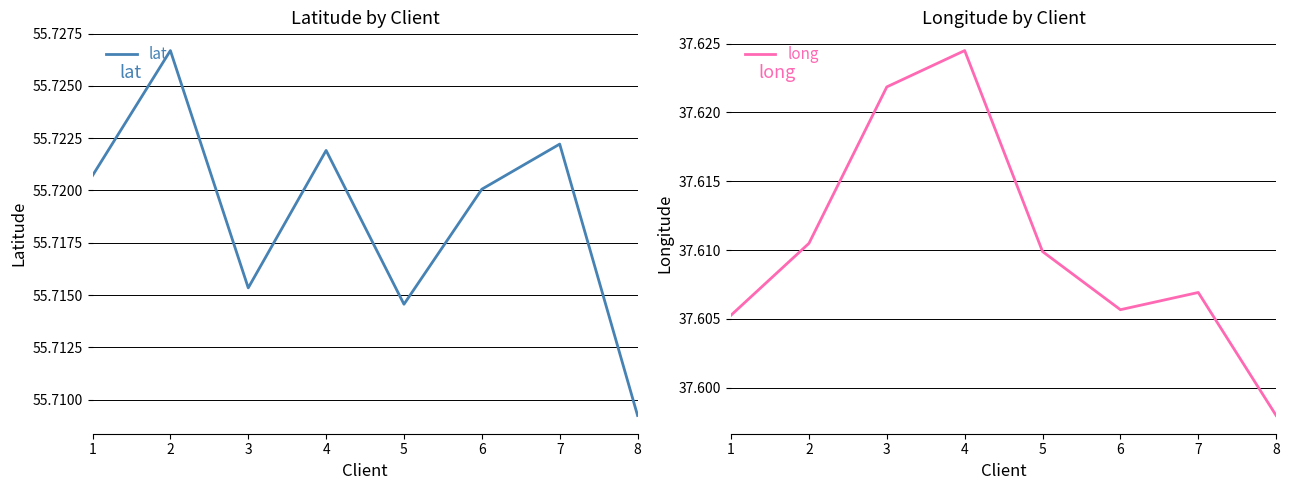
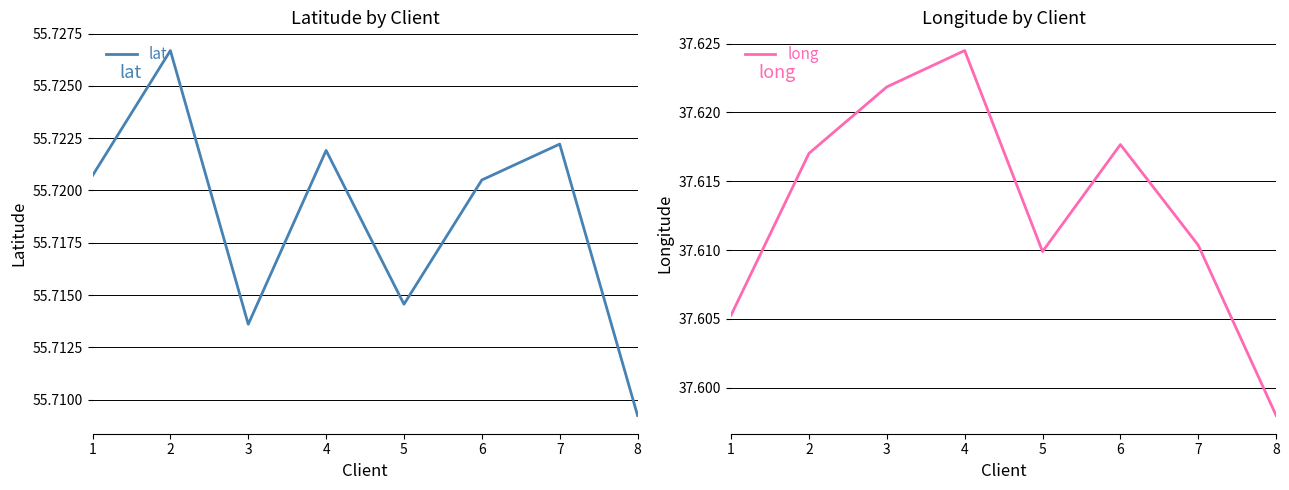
Latitude by Client, 3: 55.7153 -> 55.7136
Latitude by Client, 6: 55.7201 -> 55.7205
Longitude by Client, 2: 37.6105 -> 37.6170
Longitude by Client, 6: 37.6057 -> 37.6177
Longitude by Client, 7: 37.6069 -> 37.6104
